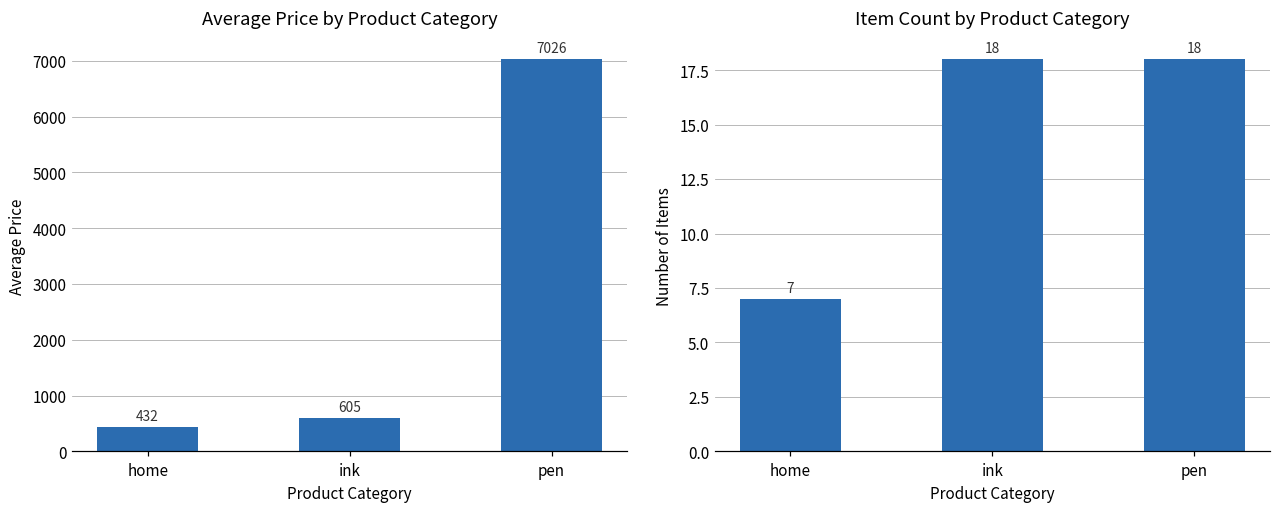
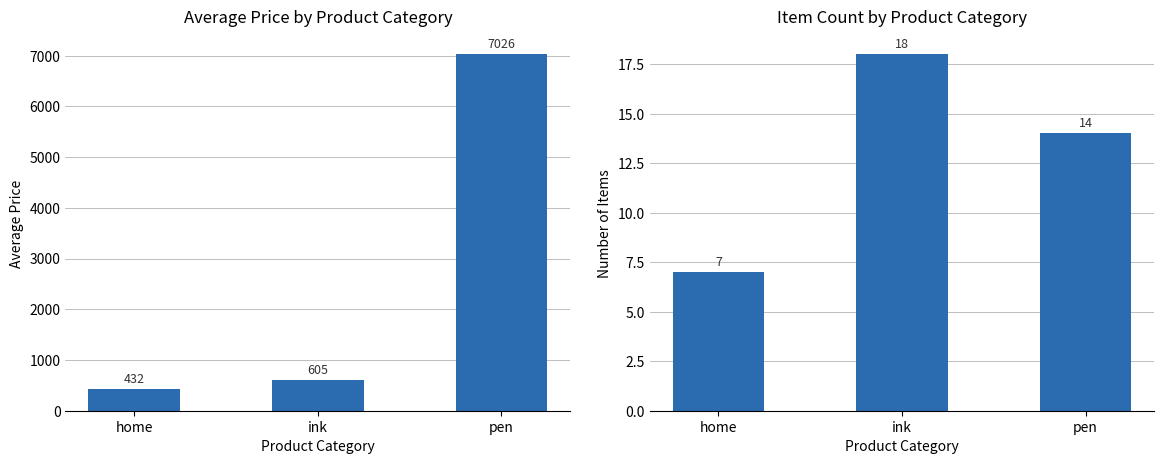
Item Count by Product Category, pen: 18 -> 14
